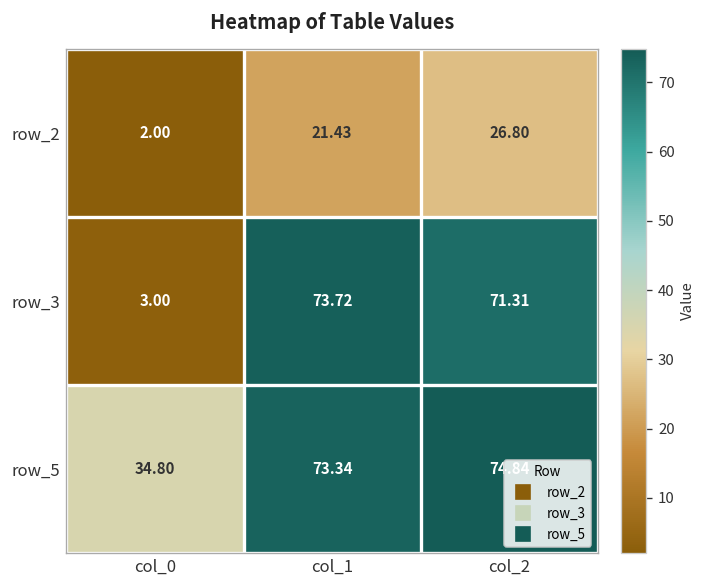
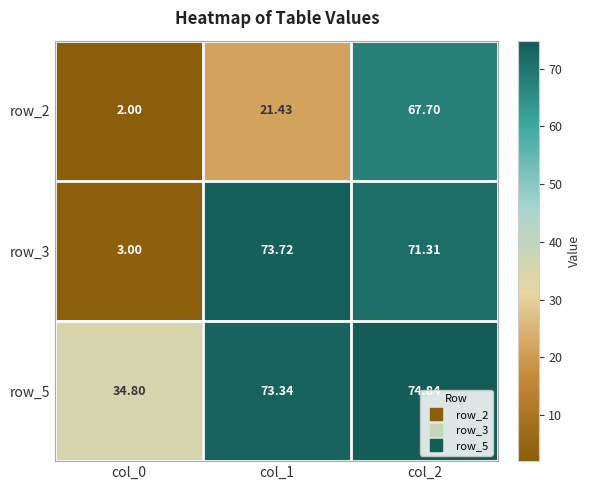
row_2, col_2: 26.80 -> 67.70
